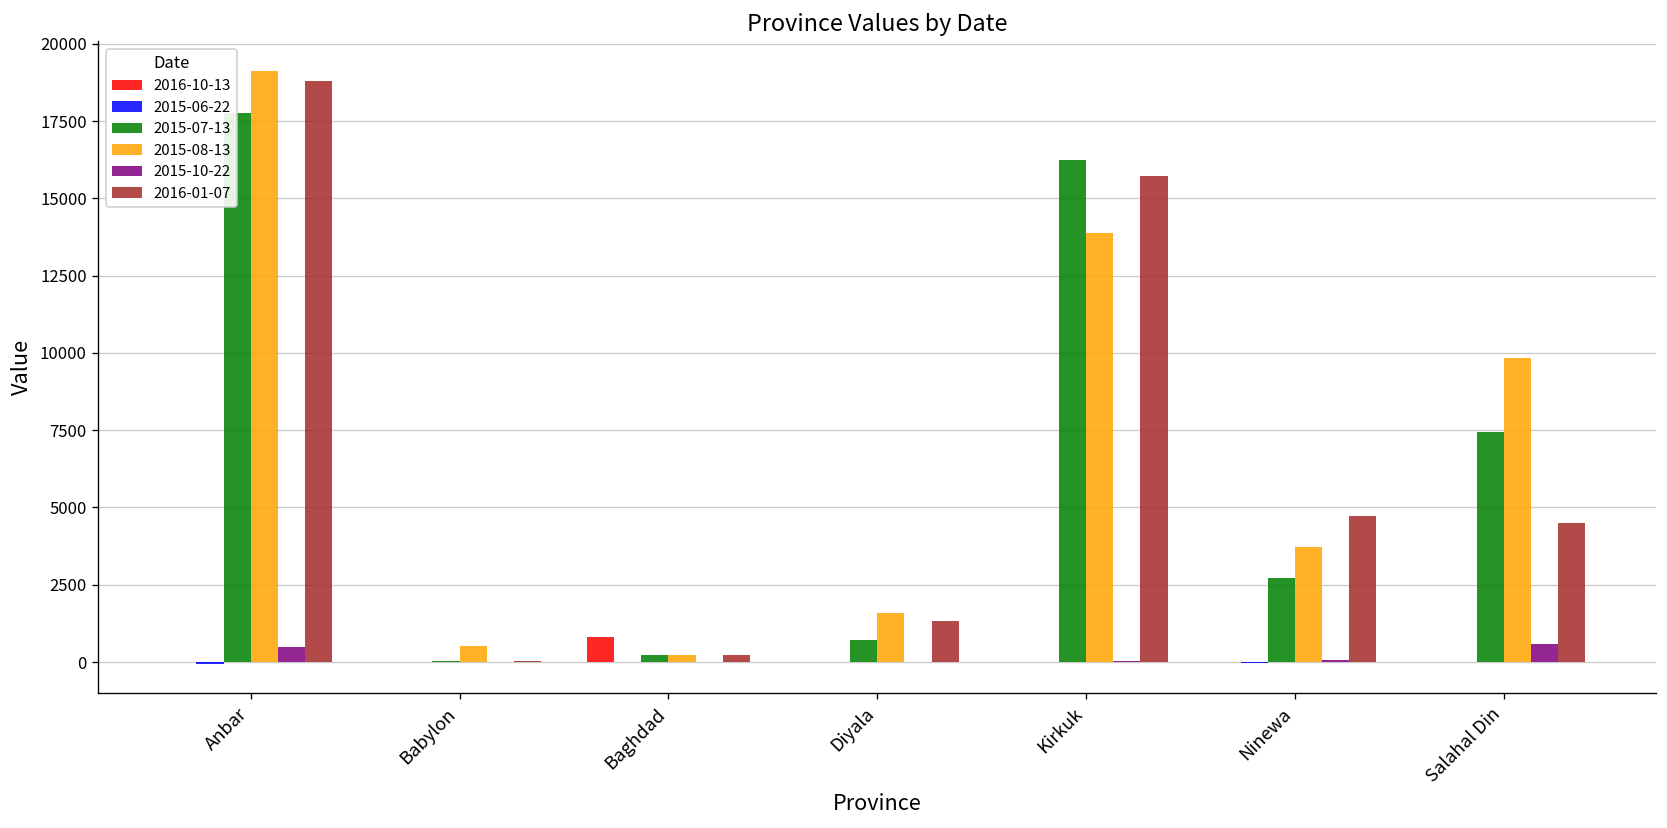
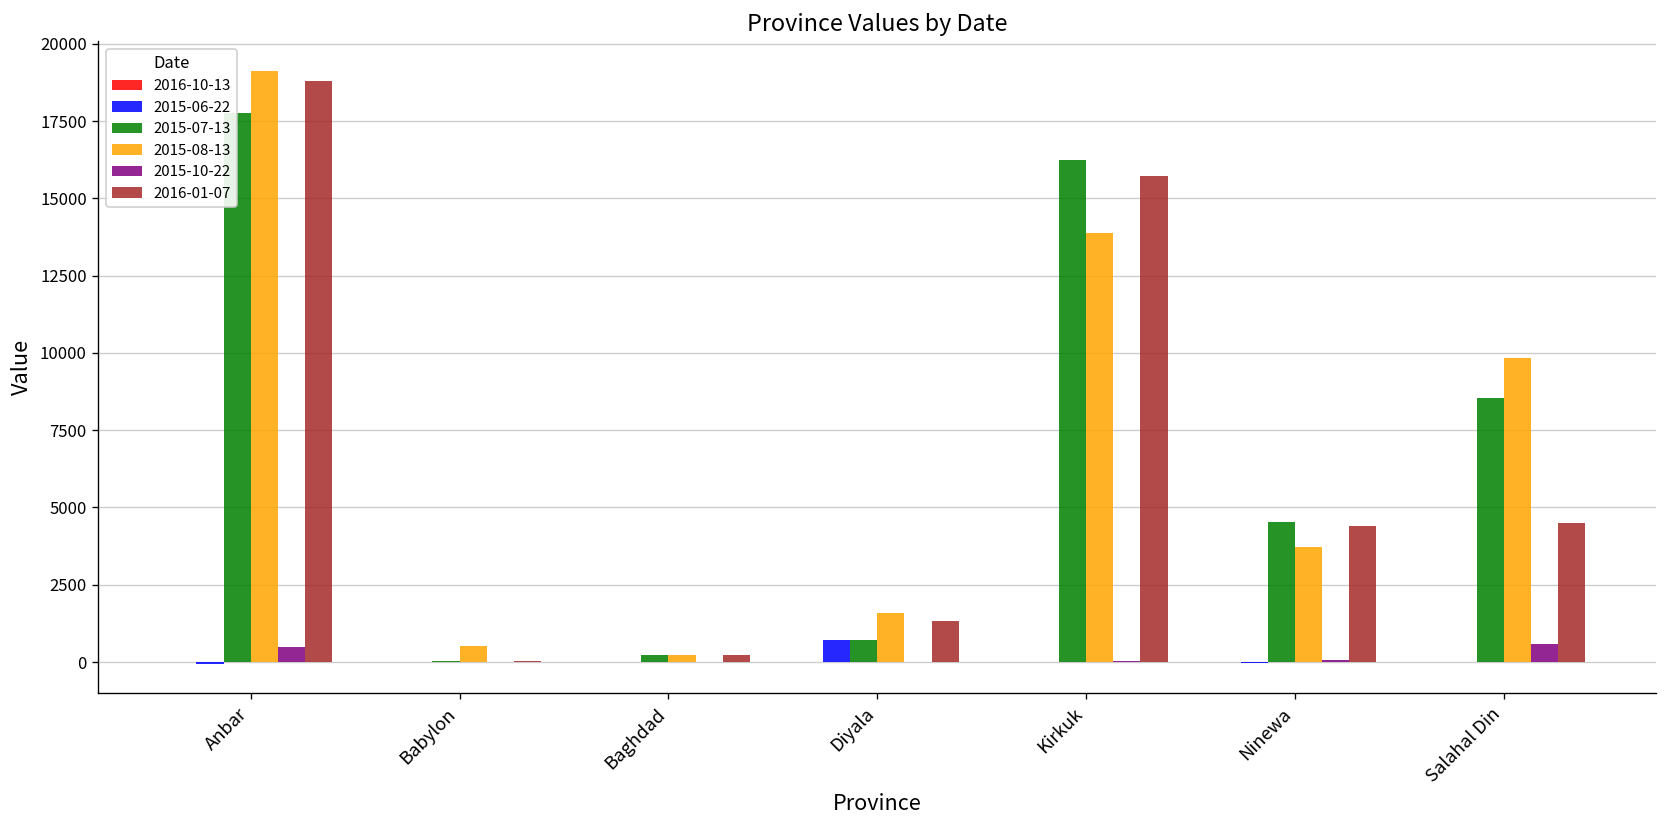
2016-10-13, Baghdad: 800 -> 0
2015-06-22, Diyala: 0 -> 700
2015-07-13, Ninewa: 2700 -> 4500
2016-01-07, Ninewa: 4700 -> 4400
2015-07-13, Salahal Din: 7400 -> 8600
